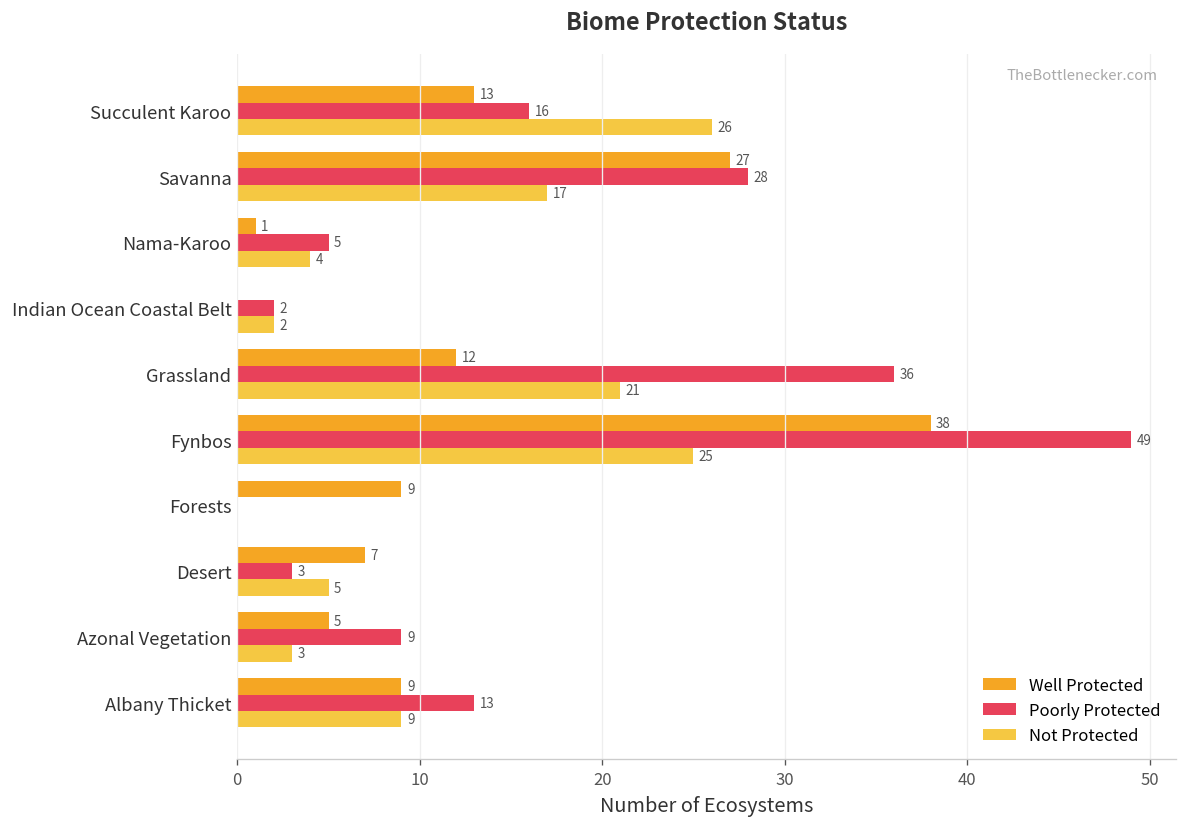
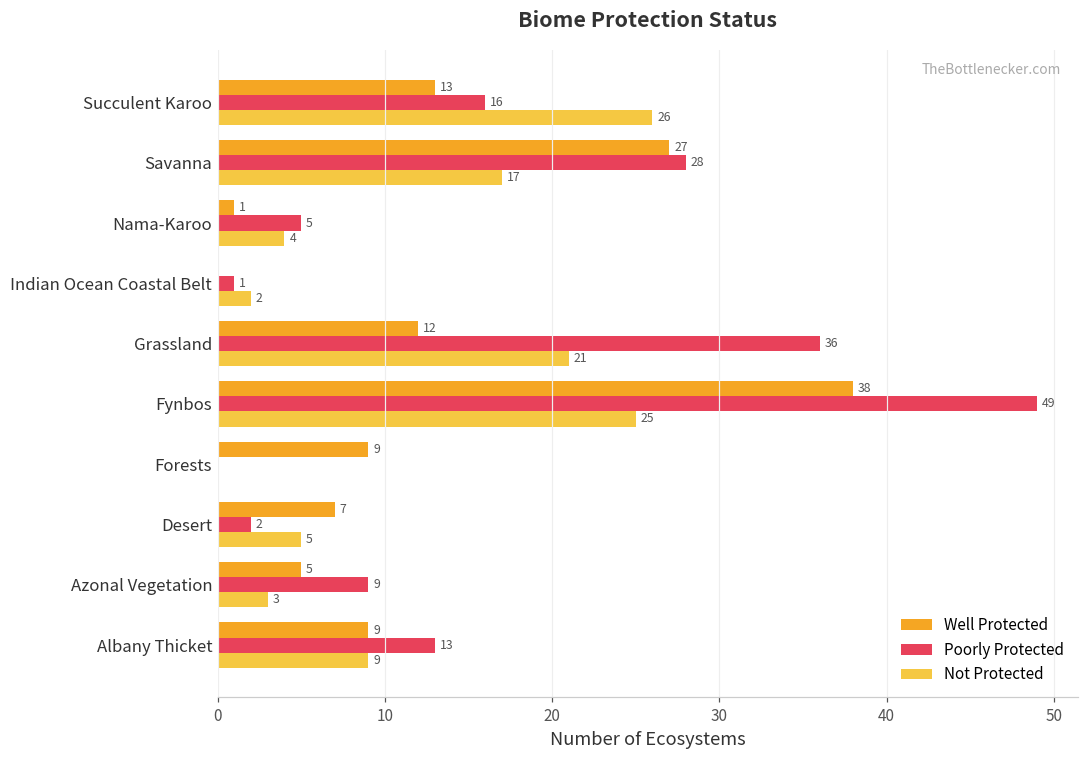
Poorly Protected, Indian Ocean Coastal Belt: 2 -> 1
Poorly Protected, Desert: 3 -> 2
